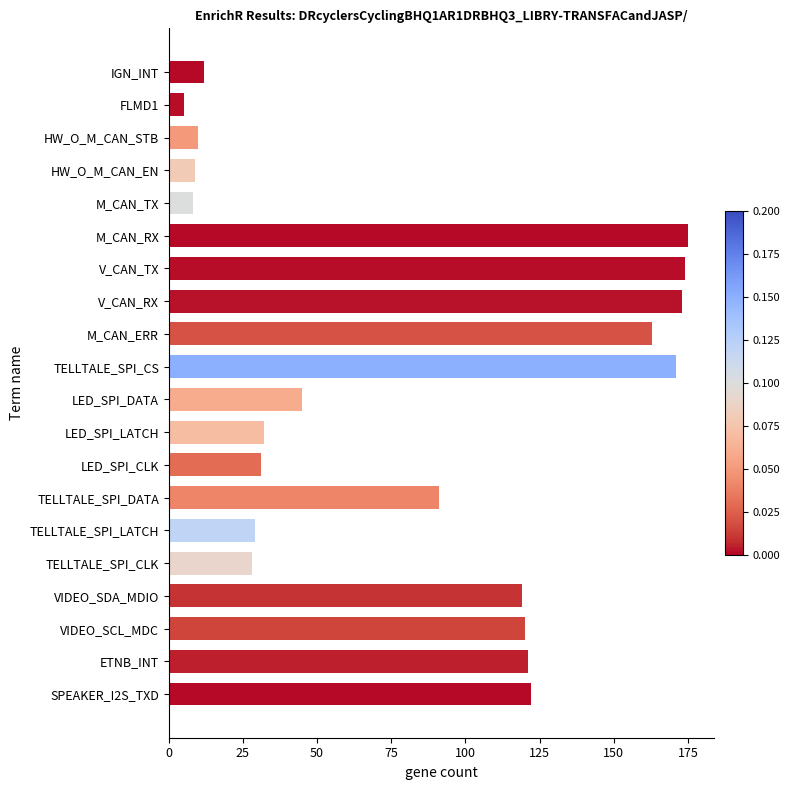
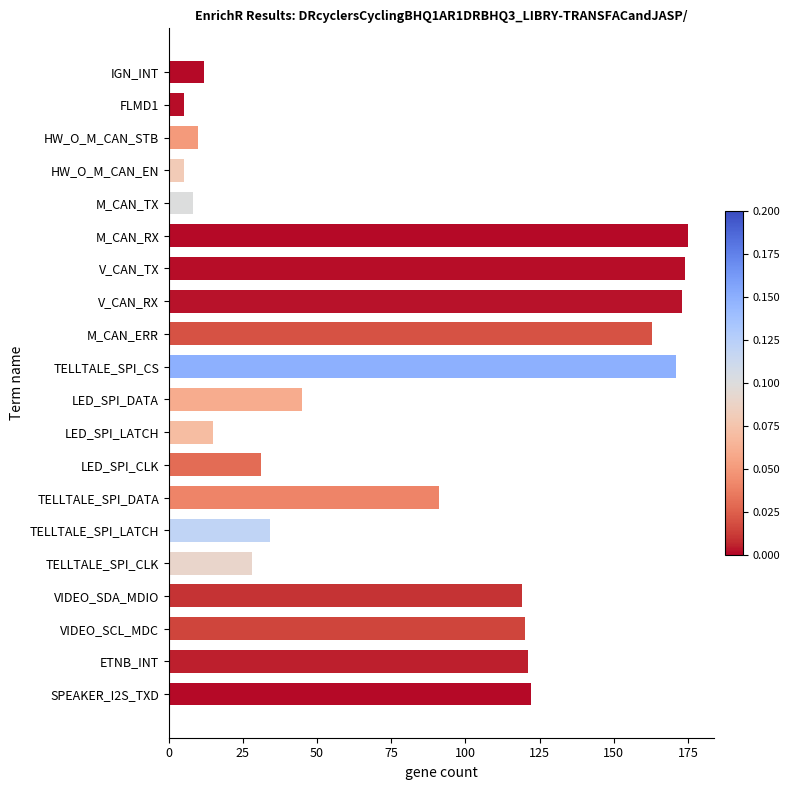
HW_O_M_CAN_EN: 9 -> 5
LED_SPI_LATCH: 32 -> 15
TELLTALE_SPI_LATCH: 29 -> 34
